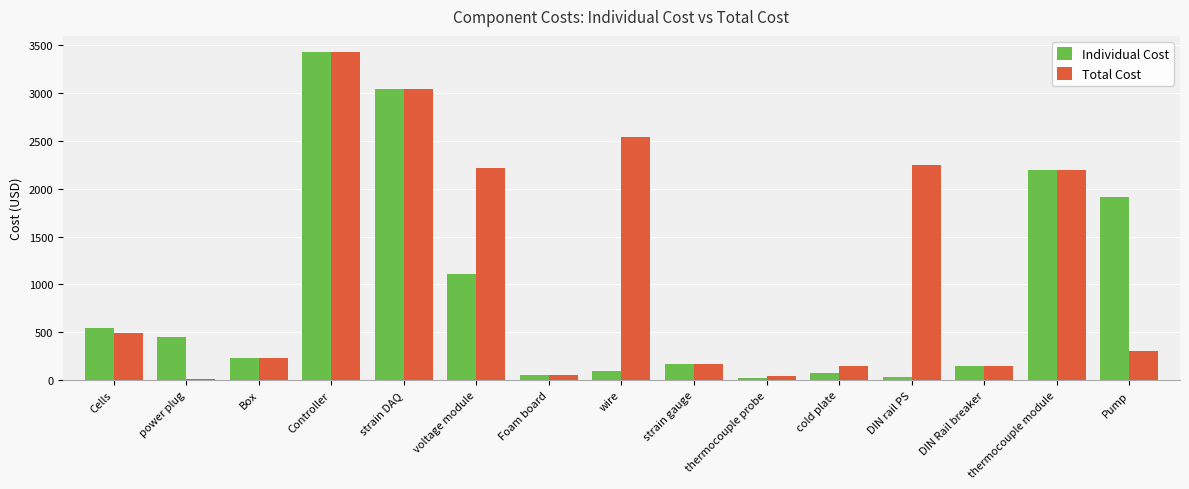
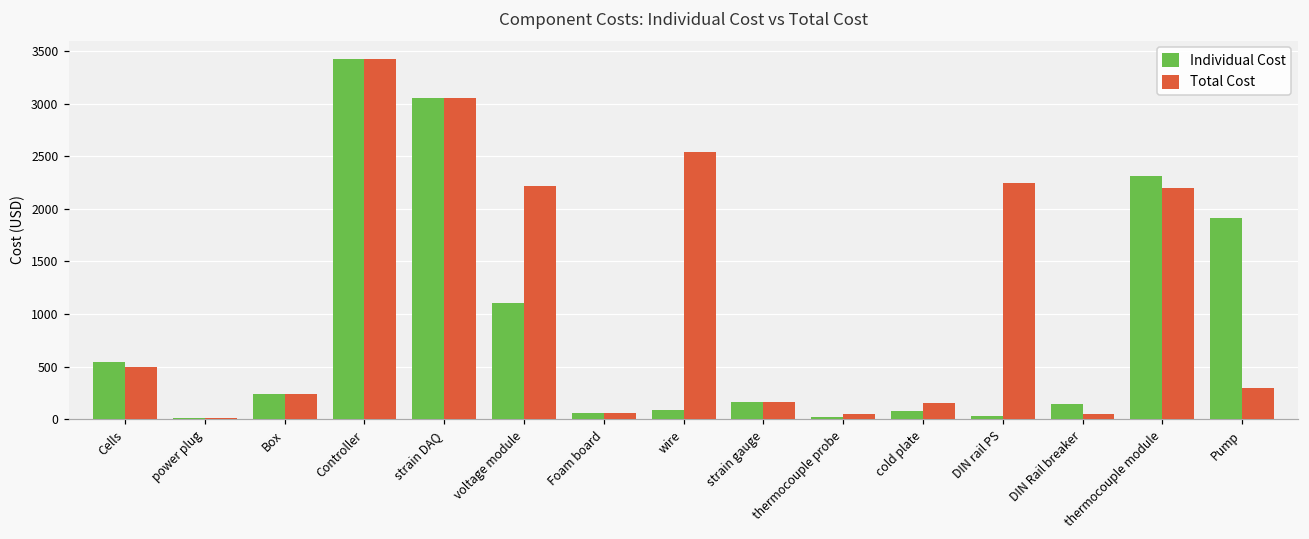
Individual Cost, power plug: 400 -> 0
Total Cost, DIN Rail breaker: 100 -> 0
Individual Cost, thermocouple module: 2200 -> 2300
